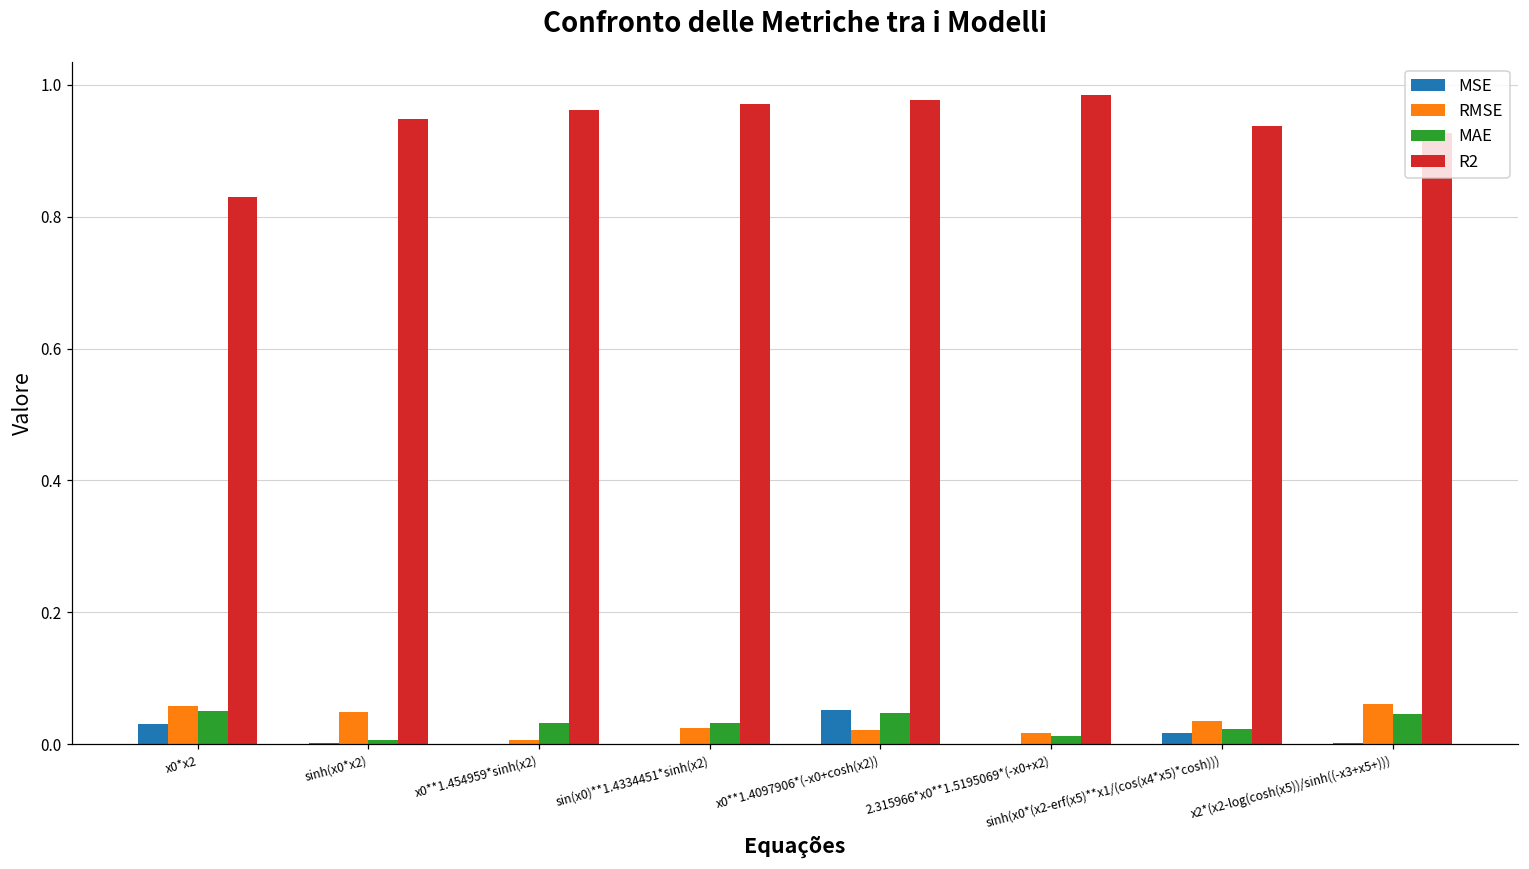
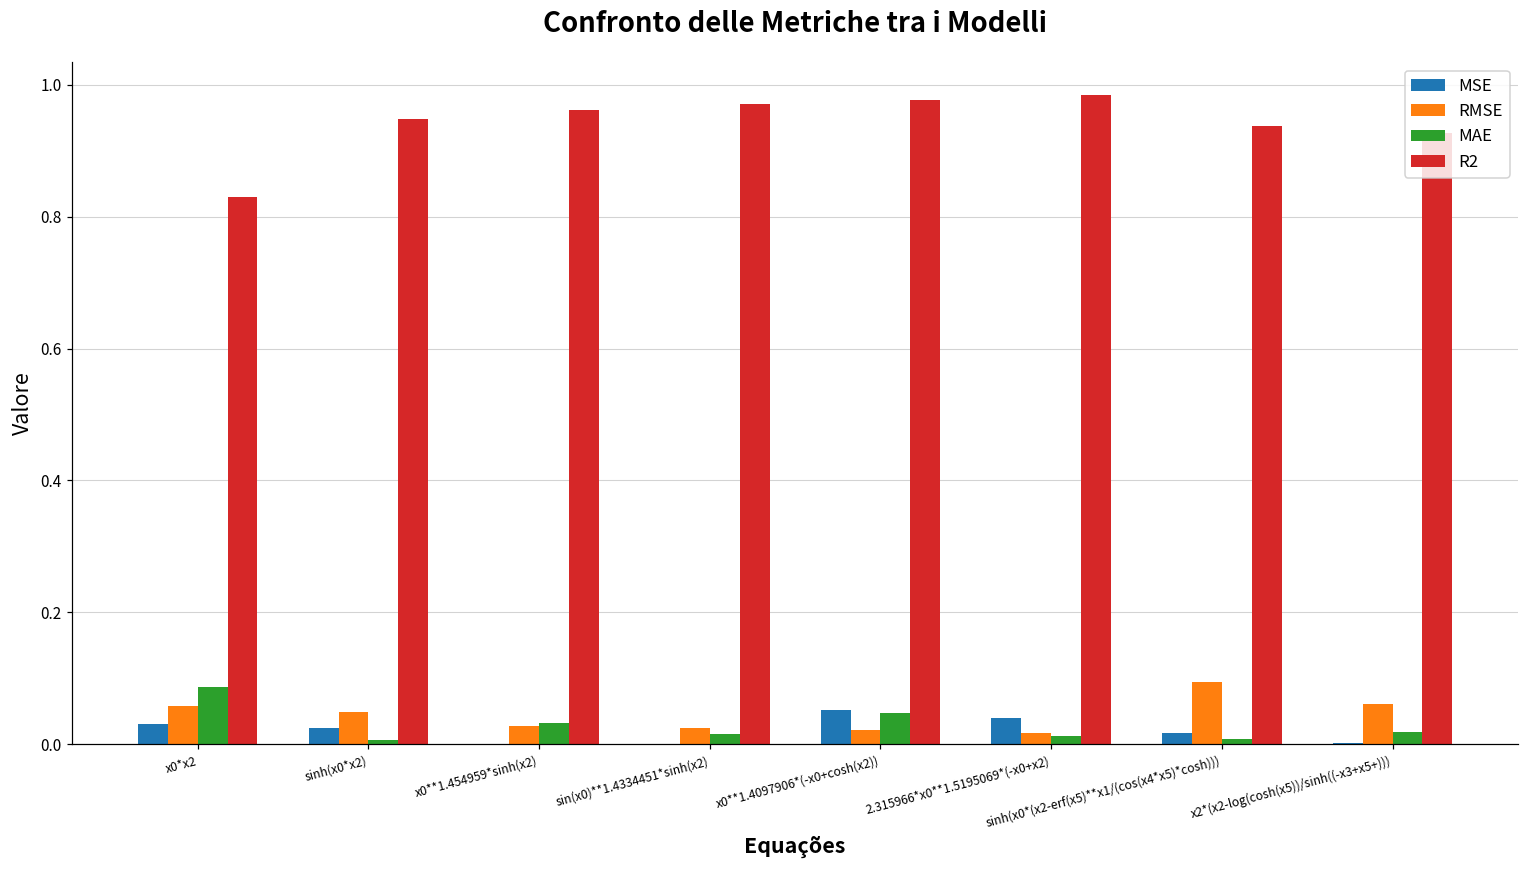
MAE, x0*x2: 0.05 -> 0.09
MSE, sinh(x0*x2): 0.00 -> 0.02
RMSE, x0**1.454959*sinh(x2): 0.01 -> 0.03
MAE, sin(x0)**1.4334451*sinh(x2): 0.03 -> 0.01
MSE, 2.315966*x0**1.5195069*(-x0+x2): 0.00 -> 0.04
RMSE, sinh(x0*(x2-erf(x5)**x1/(cos(x4*x5)*cosh))): 0.04 -> 0.09
MAE, sinh(x0*(x2-erf(x5)**x1/(cos(x4*x5)*cosh))): 0.02 -> 0.01
MAE, x2*(x2-log(cosh(x5))/sinh((-x3+x5+))): 0.05 -> 0.02
